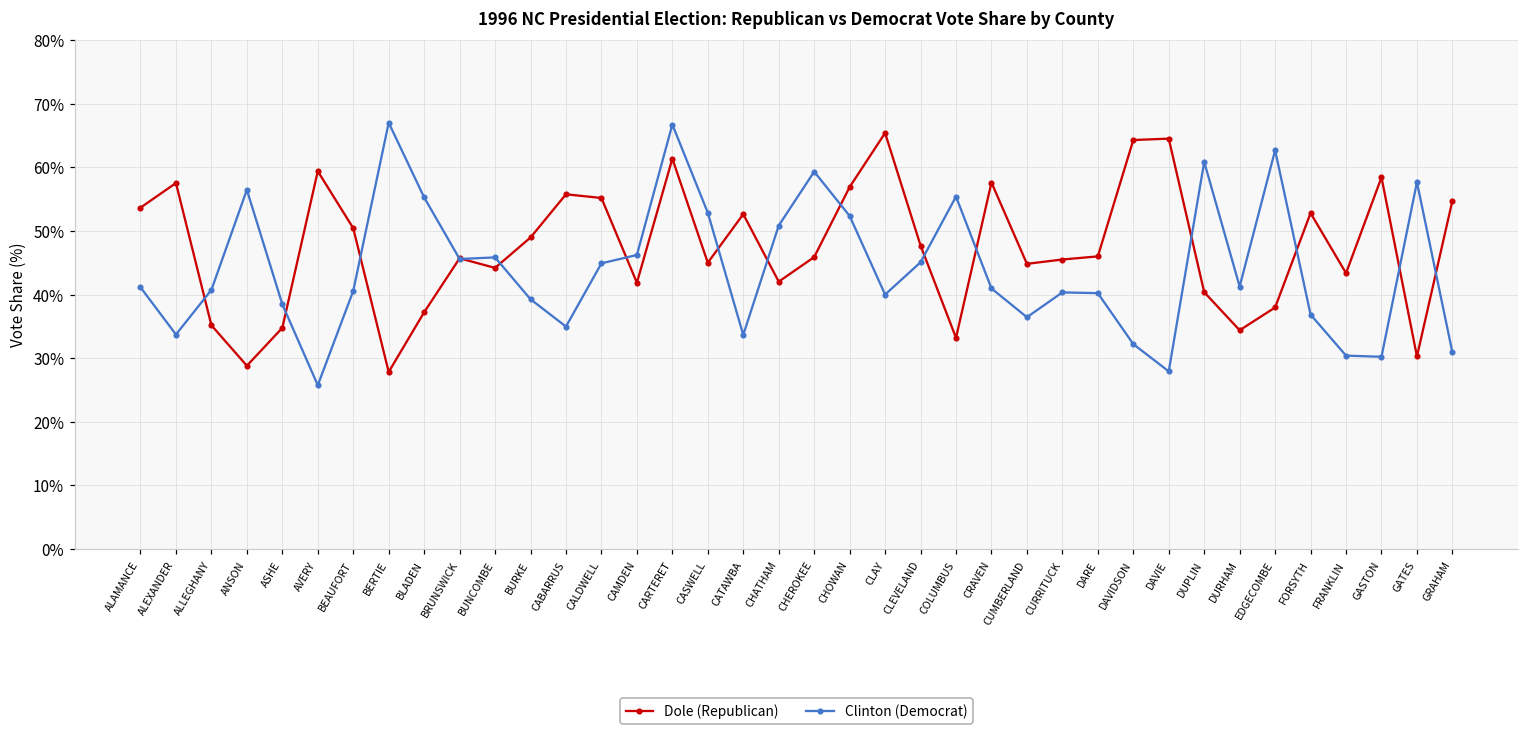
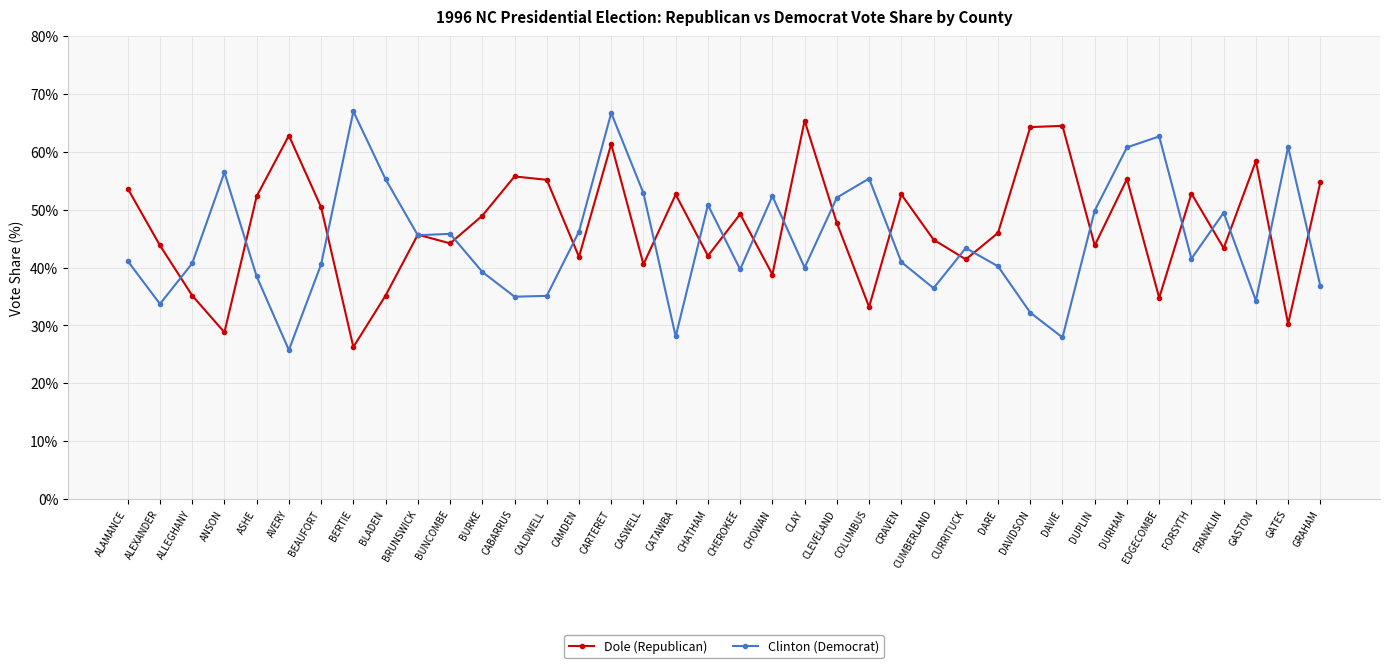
Dole (Republican), ALEXANDER: 58% -> 44%
Dole (Republican), ASHE: 35% -> 52%
Dole (Republican), AVERY: 59% -> 63%
Dole (Republican), BERTIE: 28% -> 26%
Dole (Republican), BLADEN: 37% -> 35%
Clinton (Democrat), CALDWELL: 45% -> 35%
Dole (Republican), CASWELL: 45% -> 41%
Clinton (Democrat), CATAWBA: 34% -> 28%
Dole (Republican), CHEROKEE: 46% -> 49%
Clinton (Democrat), CHEROKEE: 59% -> 40%
Dole (Republican), CHOWAN: 57% -> 39%
Clinton (Democrat), CLEVELAND: 45% -> 52%
Dole (Republican), CRAVEN: 58% -> 53%
Dole (Republican), CURRITUCK: 46% -> 41%
Clinton (Democrat), CURRITUCK: 40% -> 43%
Dole (Republican), DUPLIN: 40% -> 44%
Clinton (Democrat), DUPLIN: 61% -> 50%
Dole (Republican), DURHAM: 34% -> 55%
Clinton (Democrat), DURHAM: 41% -> 61%
Dole (Republican), EDGECOMBE: 38% -> 35%
Clinton (Democrat), FORSYTH: 37% -> 42%
Clinton (Democrat), FRANKLIN: 30% -> 50%
Clinton (Democrat), GASTON: 30% -> 34%
Clinton (Democrat), GATES: 58% -> 61%
Clinton (Democrat), GRAHAM: 31% -> 37%
